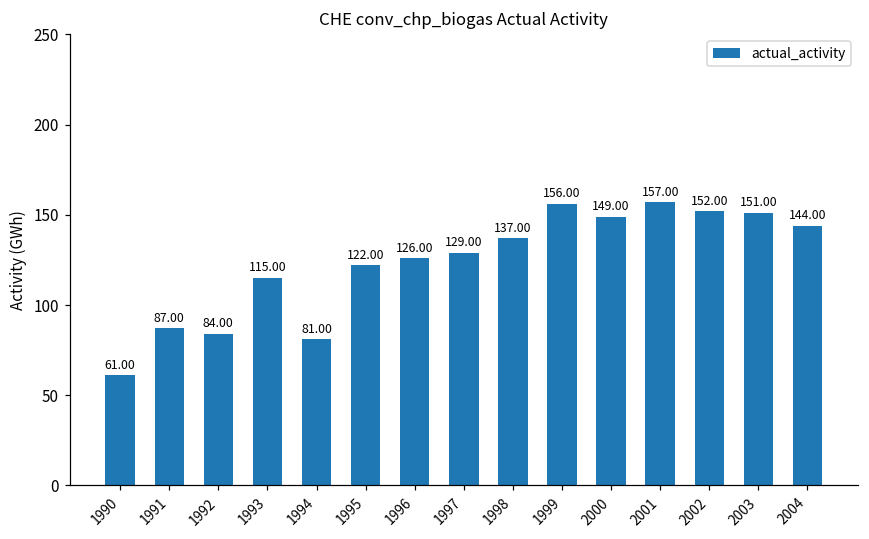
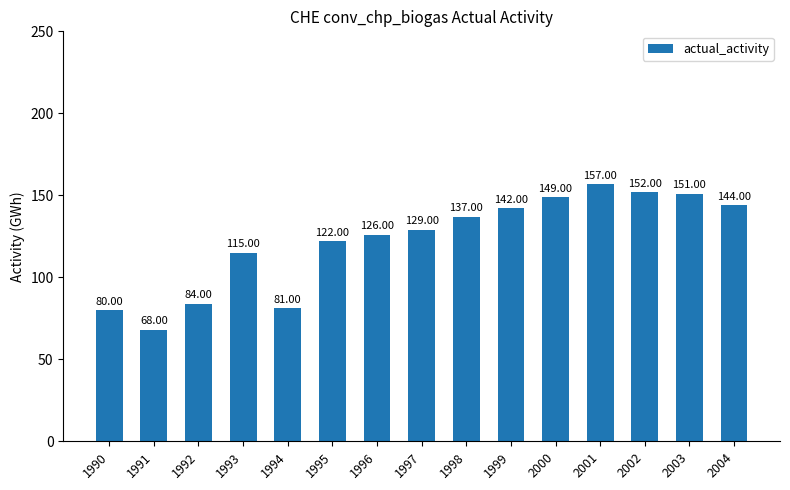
1990: 61.00 -> 80.00
1991: 87.00 -> 68.00
1999: 156.00 -> 142.00
